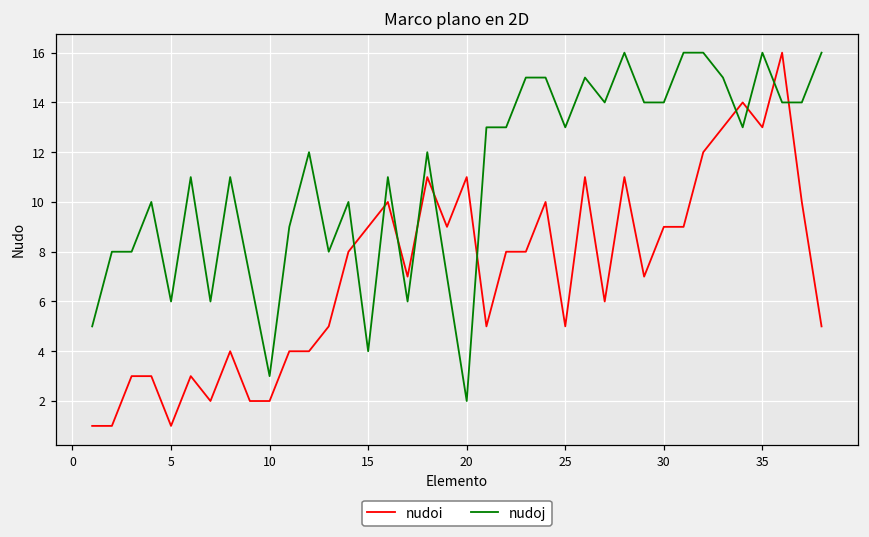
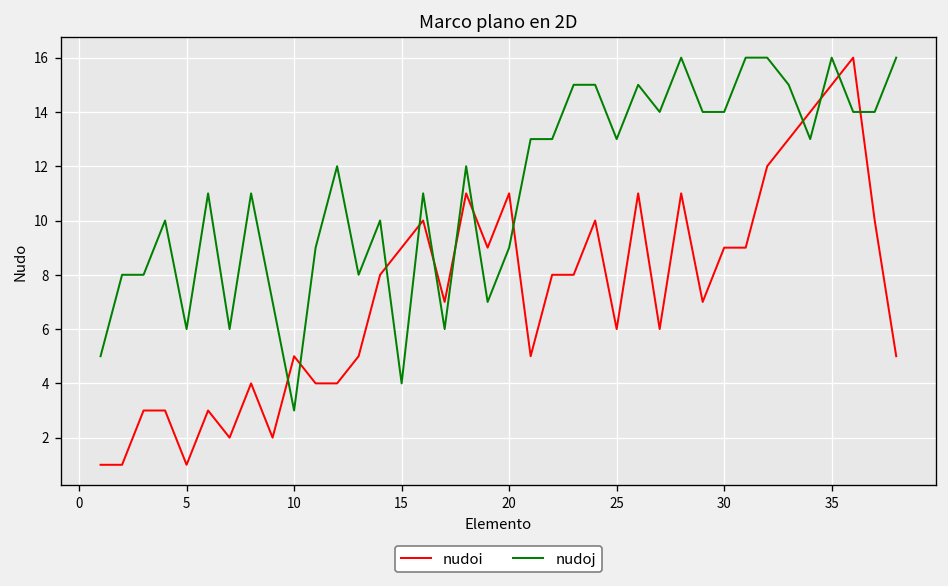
nudoi, 10: 2 -> 5
nudoj, 20: 2 -> 9
nudoi, 25: 5 -> 6
nudoi, 35: 13 -> 15
